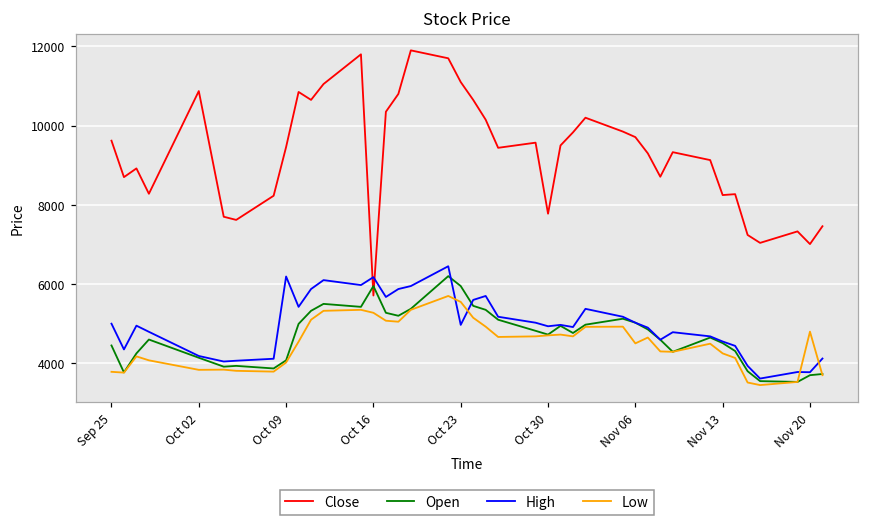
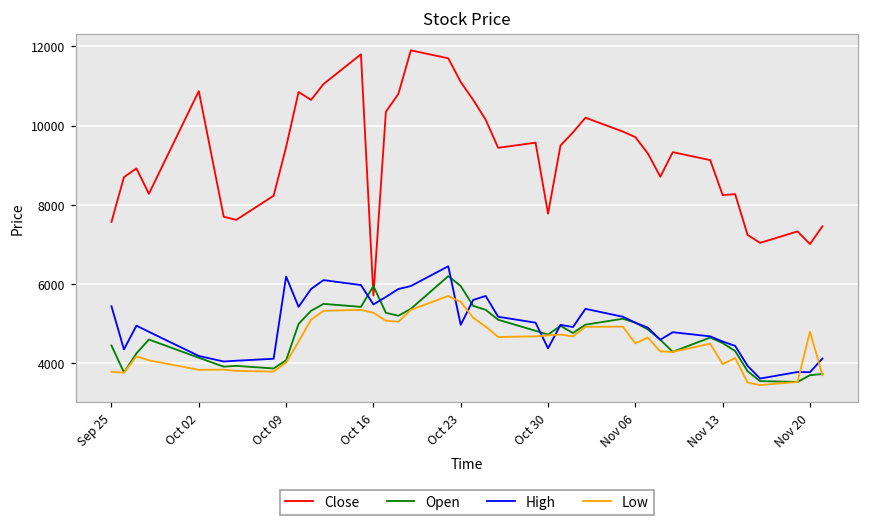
Close, Sep 25: 9600 -> 7600
High, Sep 25: 5000 -> 5400
High, Oct 16: 6200 -> 5500
High, Oct 30: 4900 -> 4400
Low, Nov 13: 4300 -> 4000
